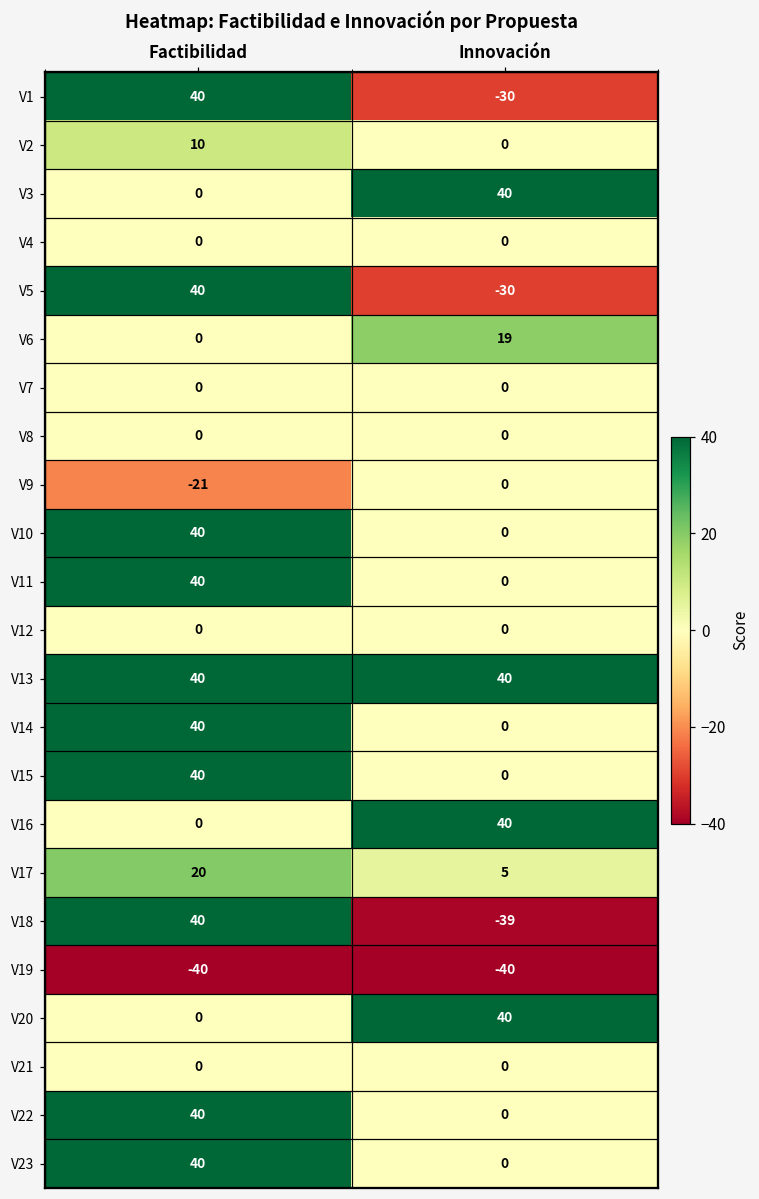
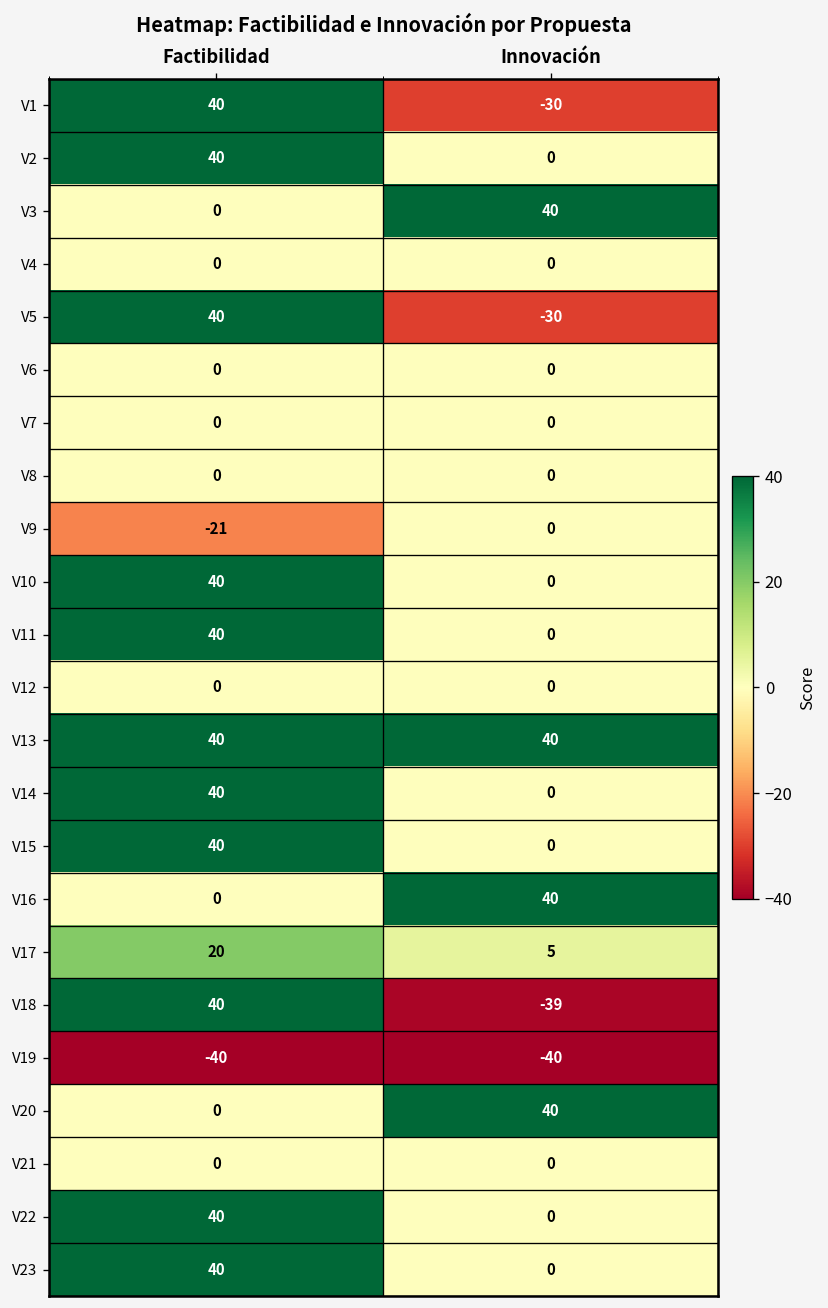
V2, Factibilidad: 10 -> 40
V6, Innovación: 19 -> 0
